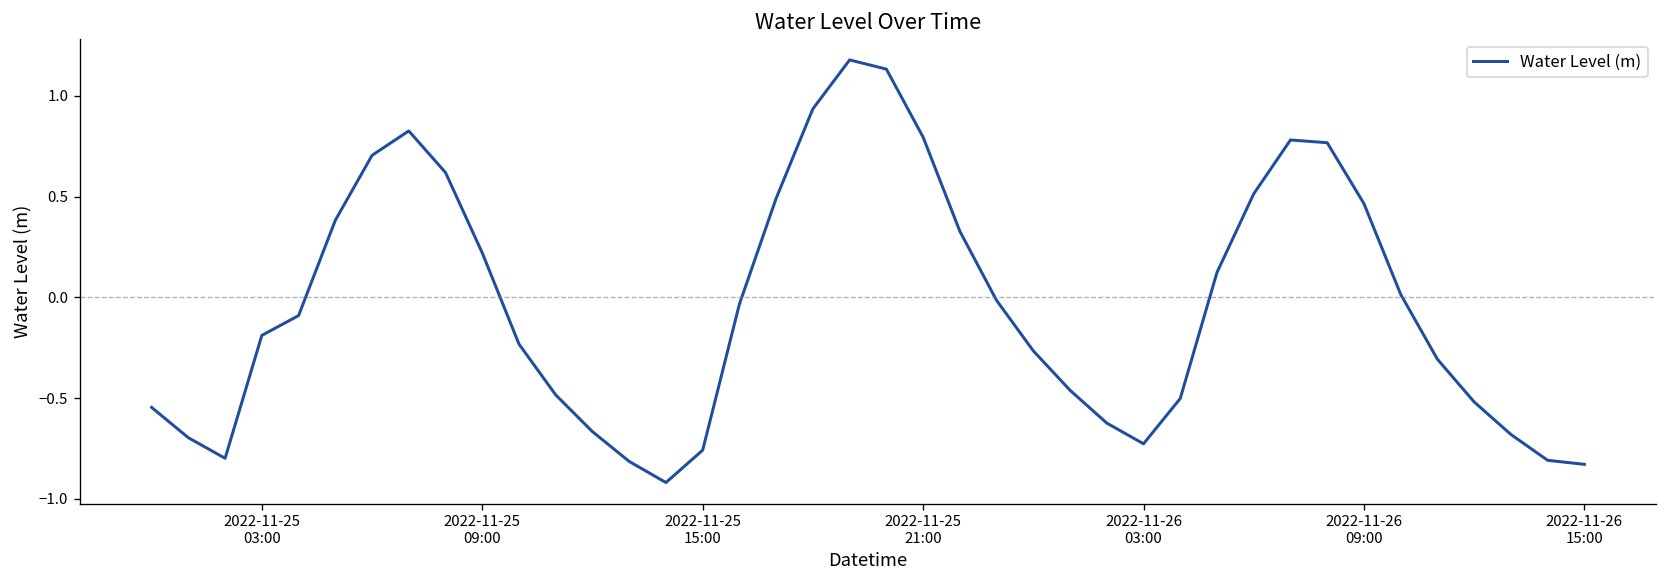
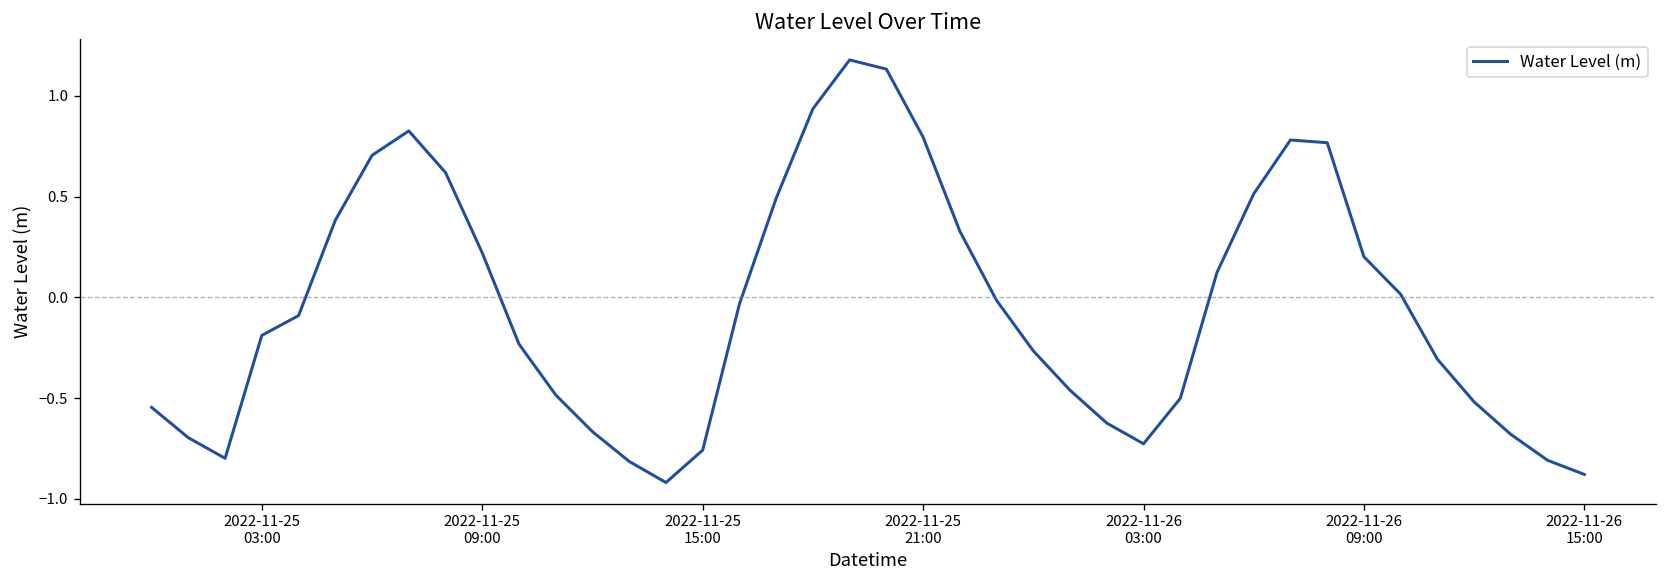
2022-11-26 09:00: 0.47 -> 0.20
2022-11-26 15:00: -0.83 -> -0.88
